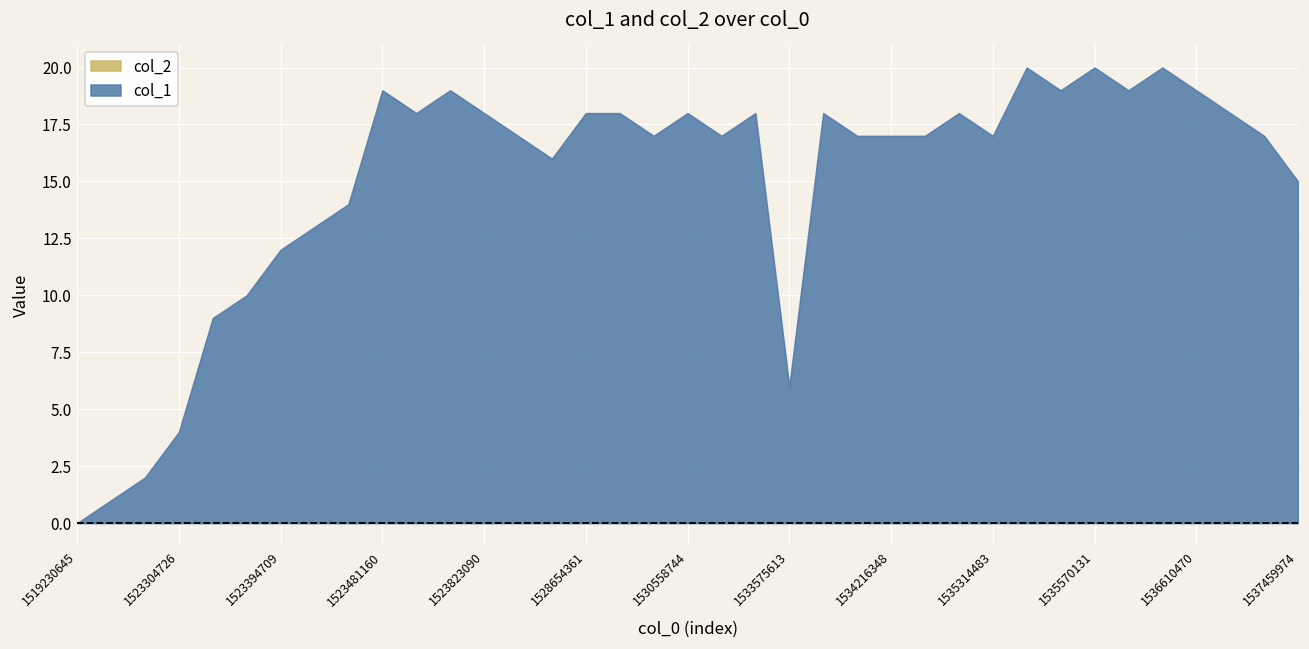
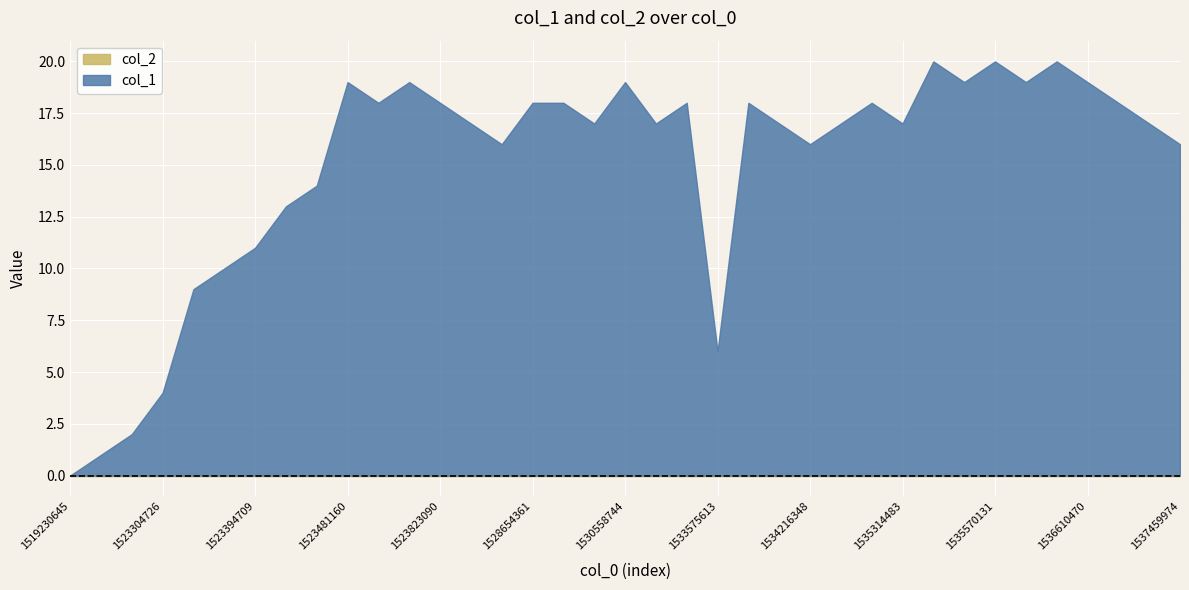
col_1, 1523394709: 12 -> 11
col_1, 1530558744: 18 -> 19
col_1, 1534216348: 17 -> 16
col_1, 1537459974: 15 -> 16
